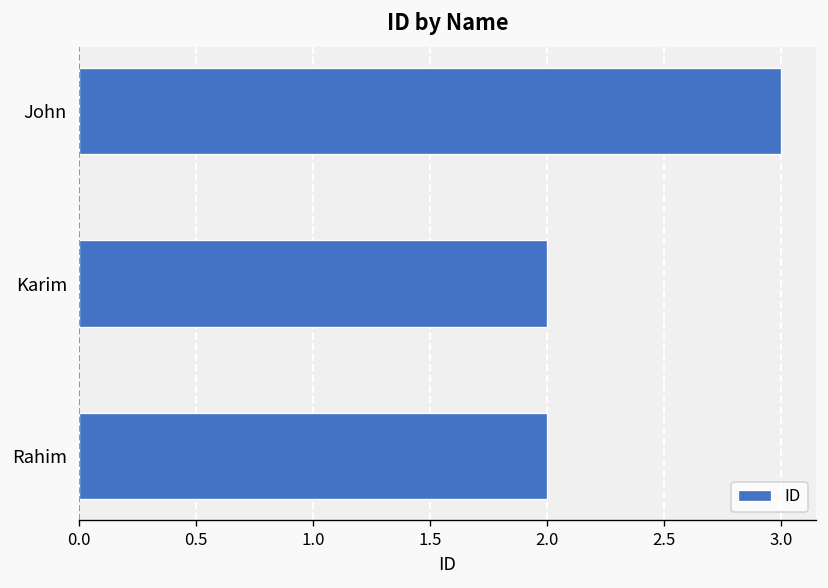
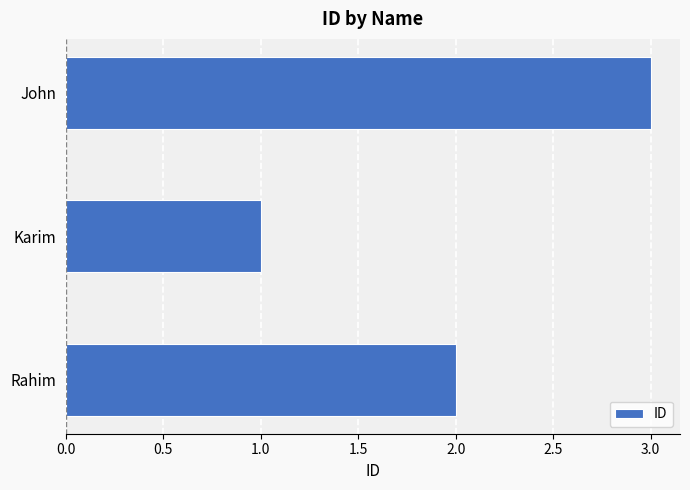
Karim: 2 -> 1
